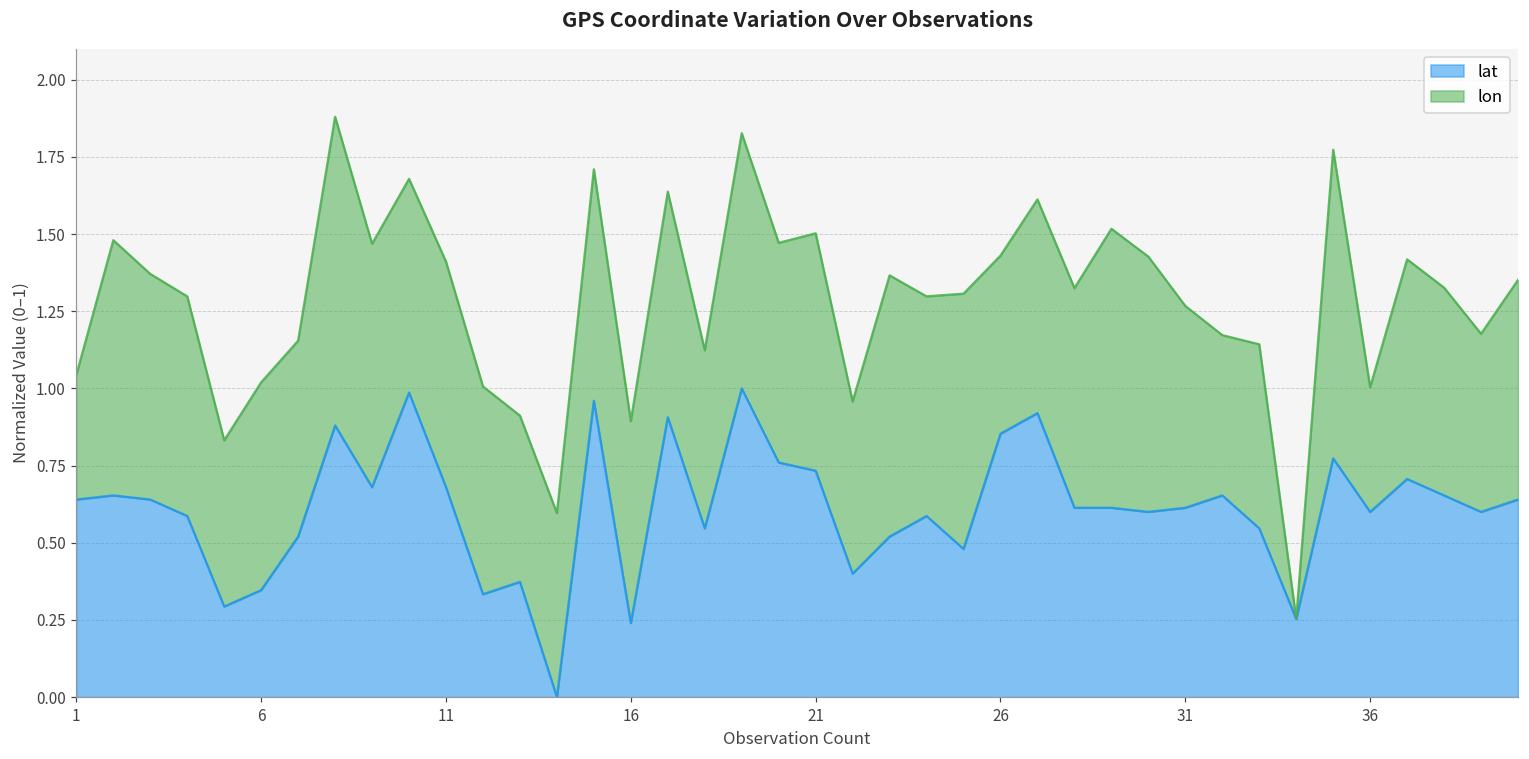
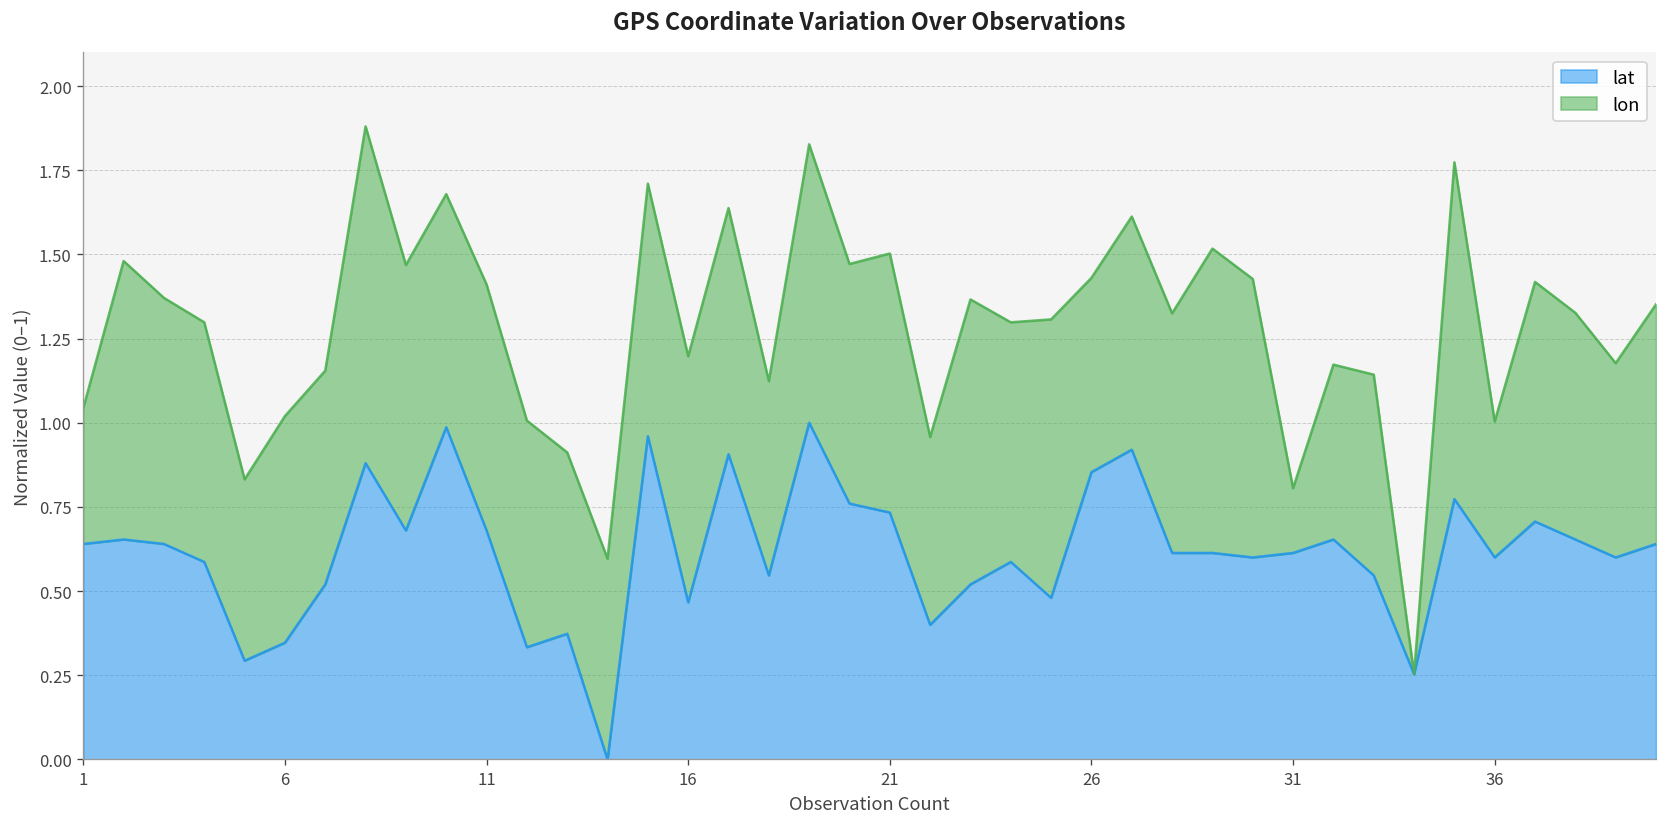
lat, 16: 0.24 -> 0.47
lon, 16: 0.65 -> 0.73
lon, 31: 0.65 -> 0.19
